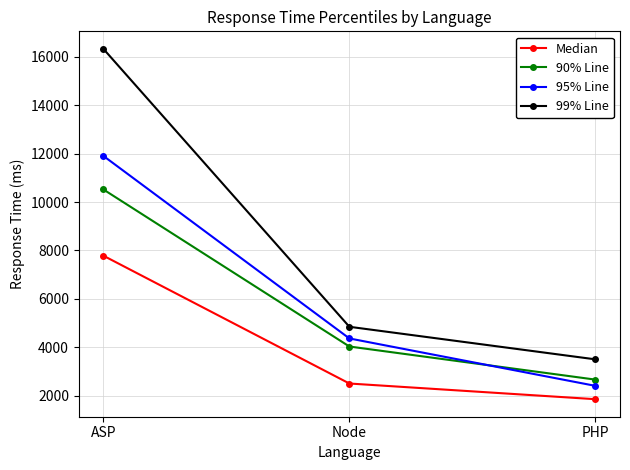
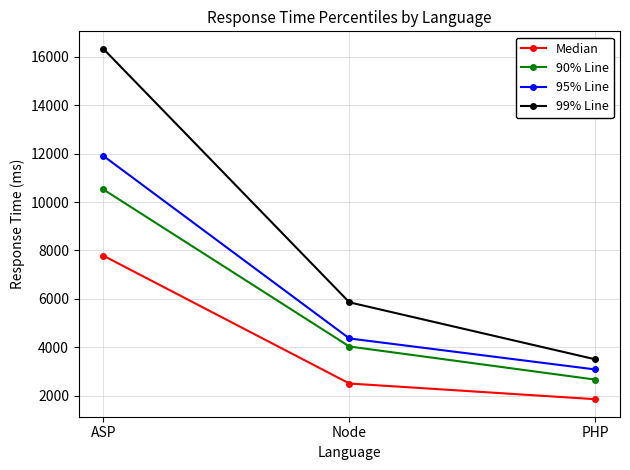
99% Line, Node: 4800 -> 5900
95% Line, PHP: 2400 -> 3100
